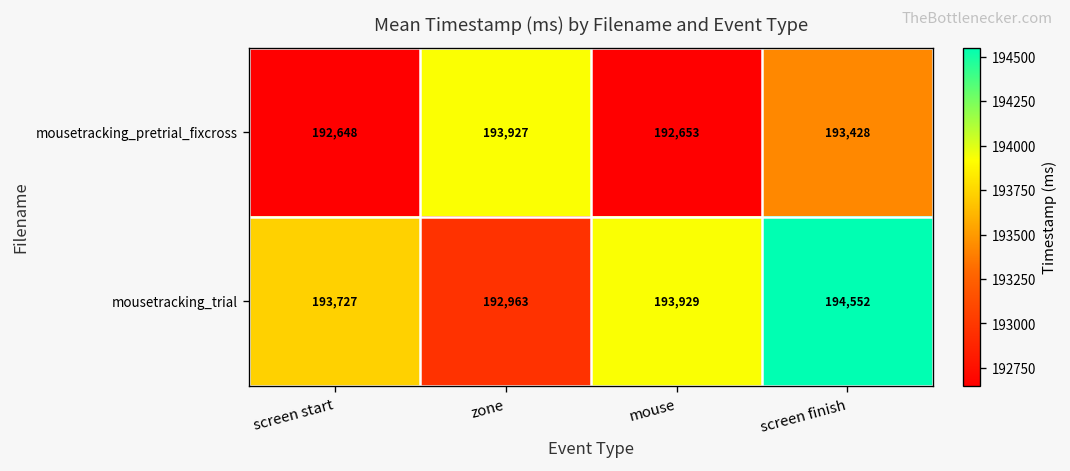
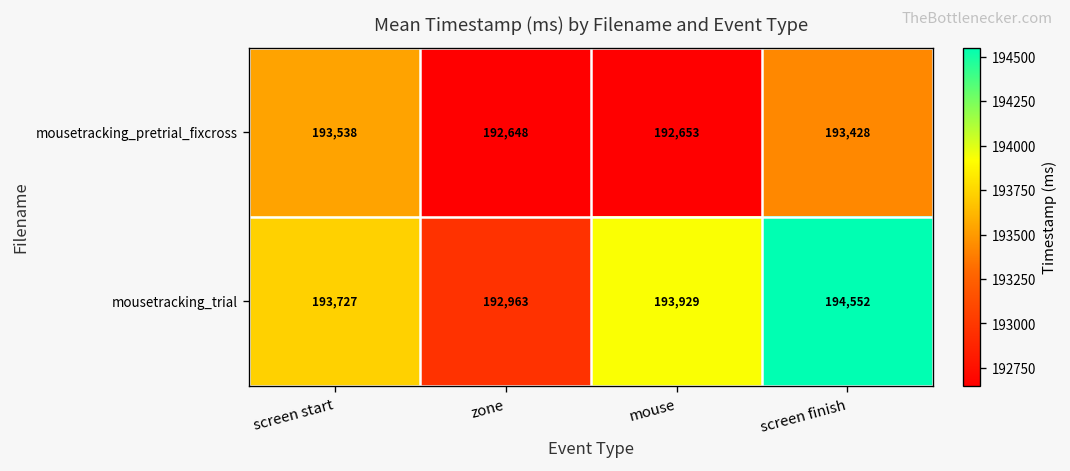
mousetracking_pretrial_fixcross, screen start: 192,648 -> 193,538
mousetracking_pretrial_fixcross, zone: 193,927 -> 192,648
